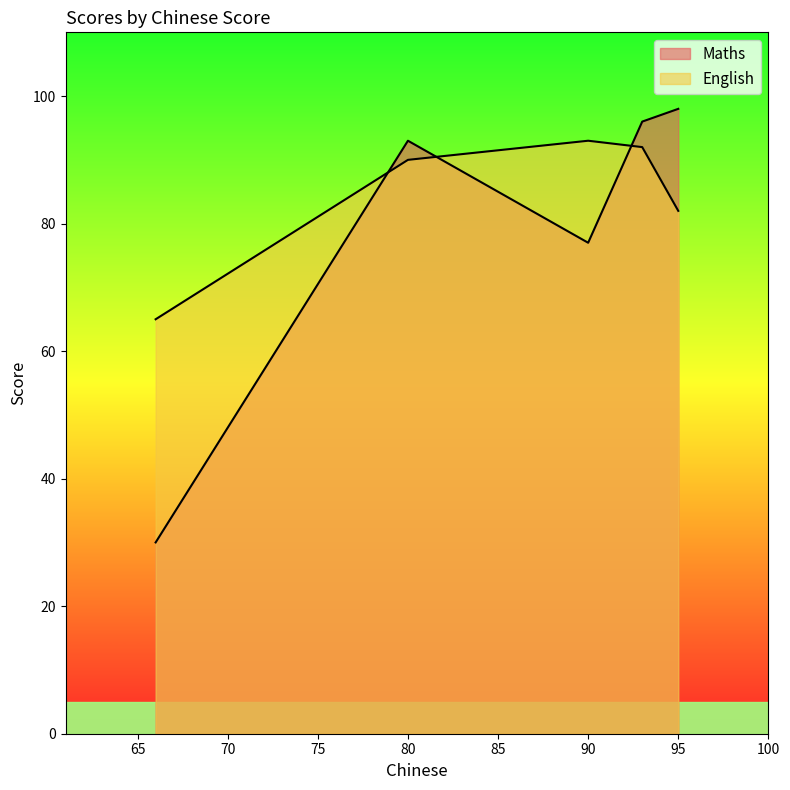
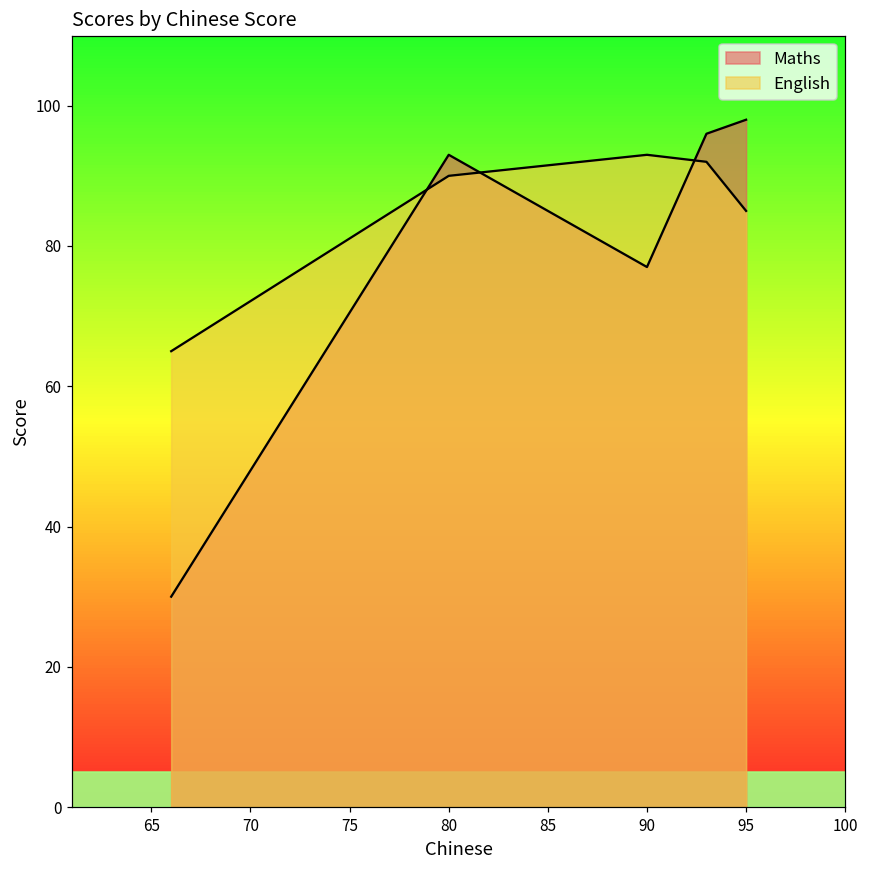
English, 95: 82 -> 85
